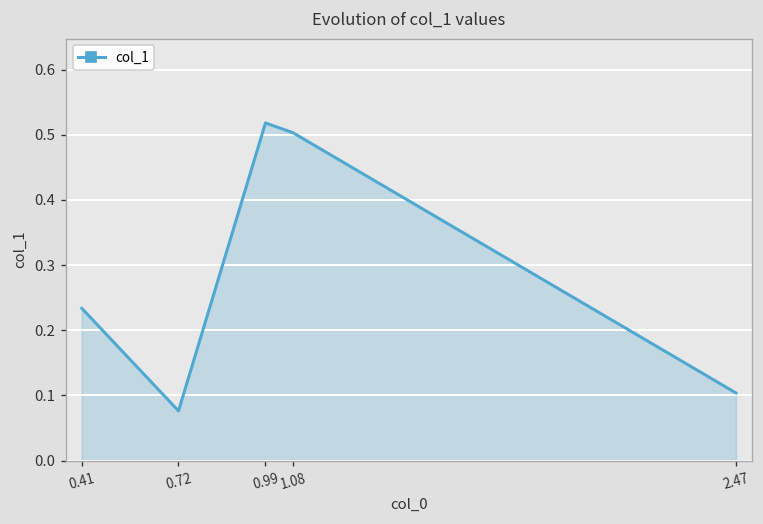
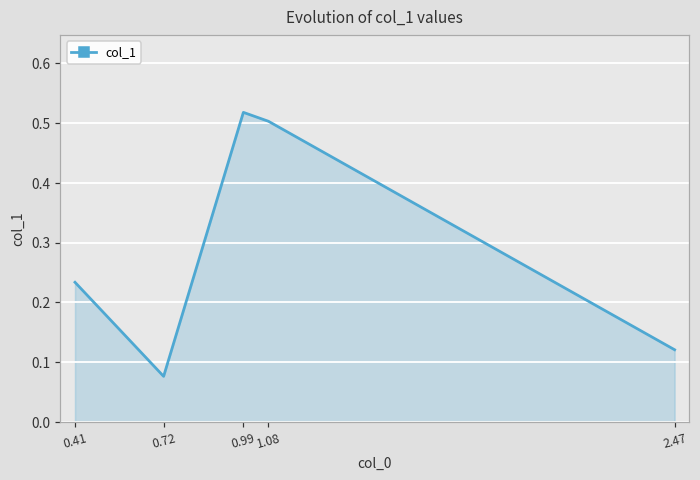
2.47: 0.10 -> 0.12
